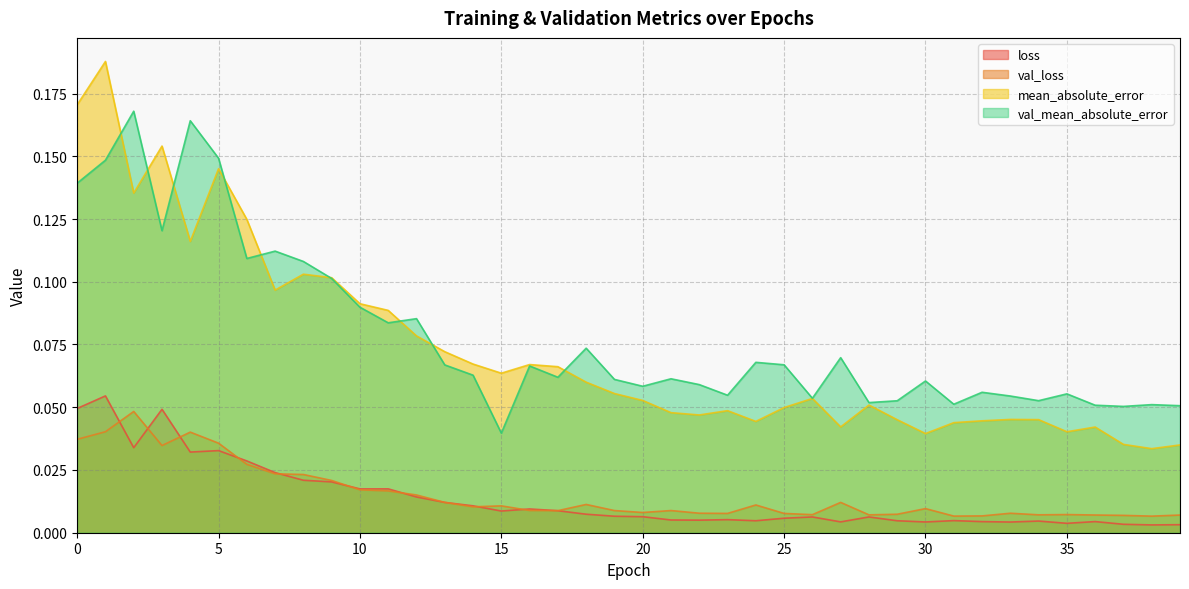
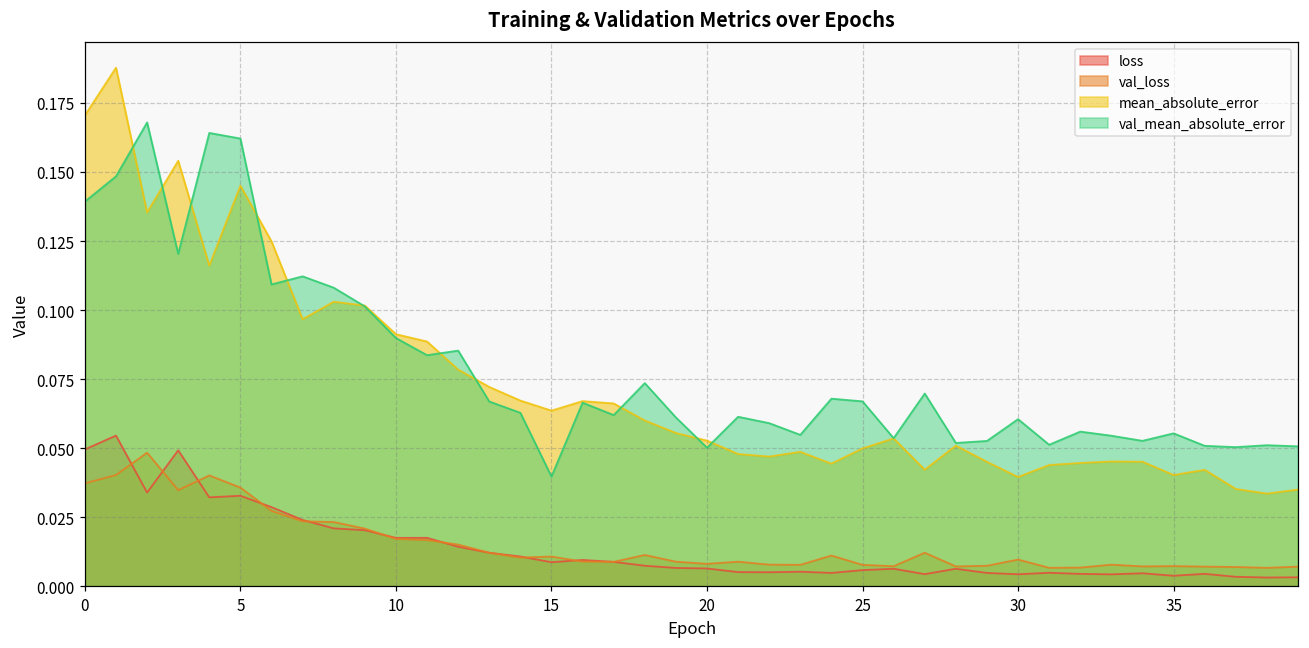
val_mean_absolute_error, 5: 0.149 -> 0.162
val_mean_absolute_error, 20: 0.058 -> 0.050
